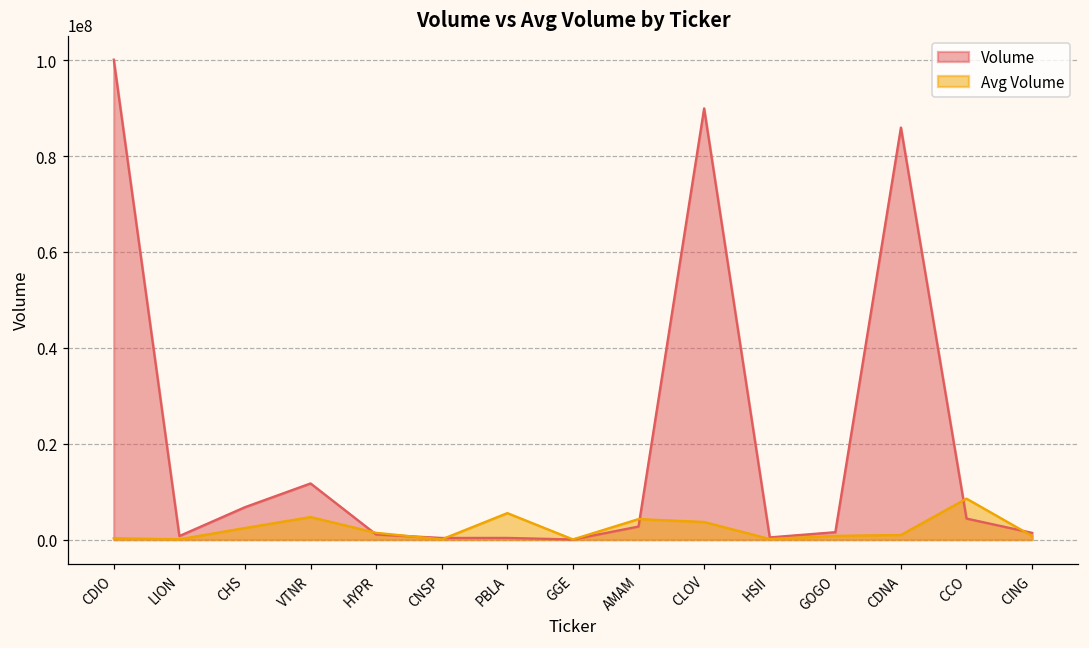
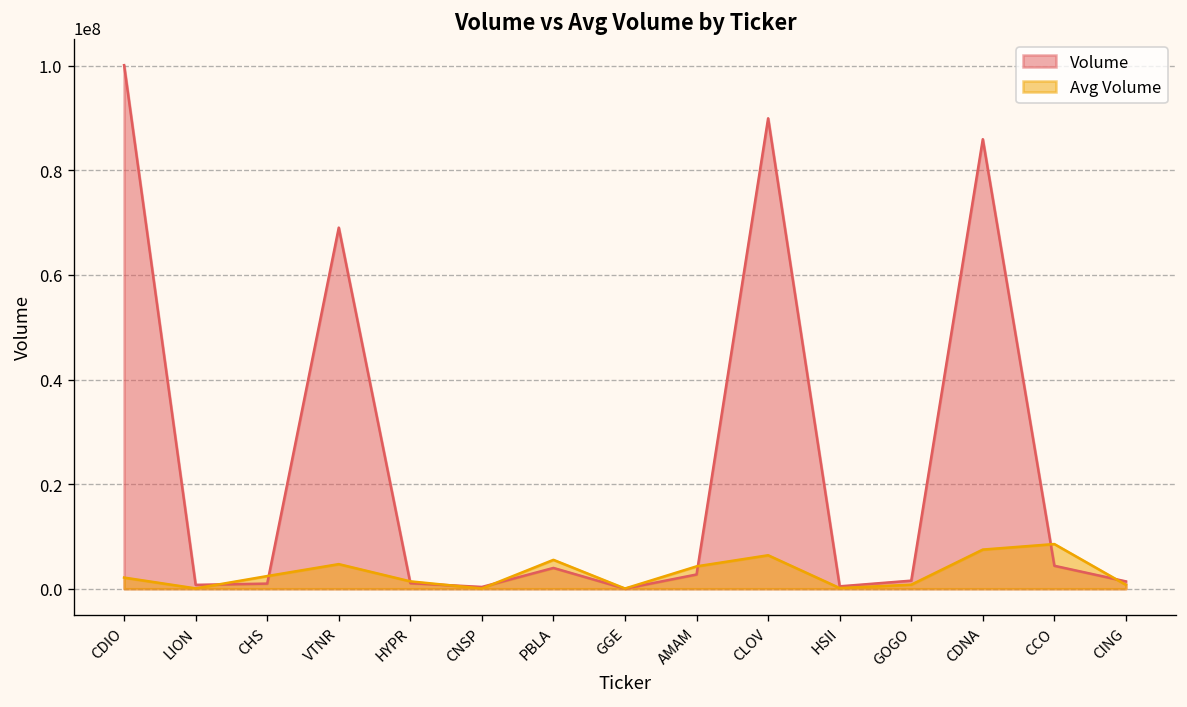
Avg Volume, CDIO: 0 -> 2000000
Volume, CHS: 7000000 -> 1000000
Volume, VTNR: 12000000 -> 69000000
Volume, PBLA: 0 -> 4000000
Avg Volume, CLOV: 4000000 -> 6000000
Avg Volume, CDNA: 1000000 -> 7000000
